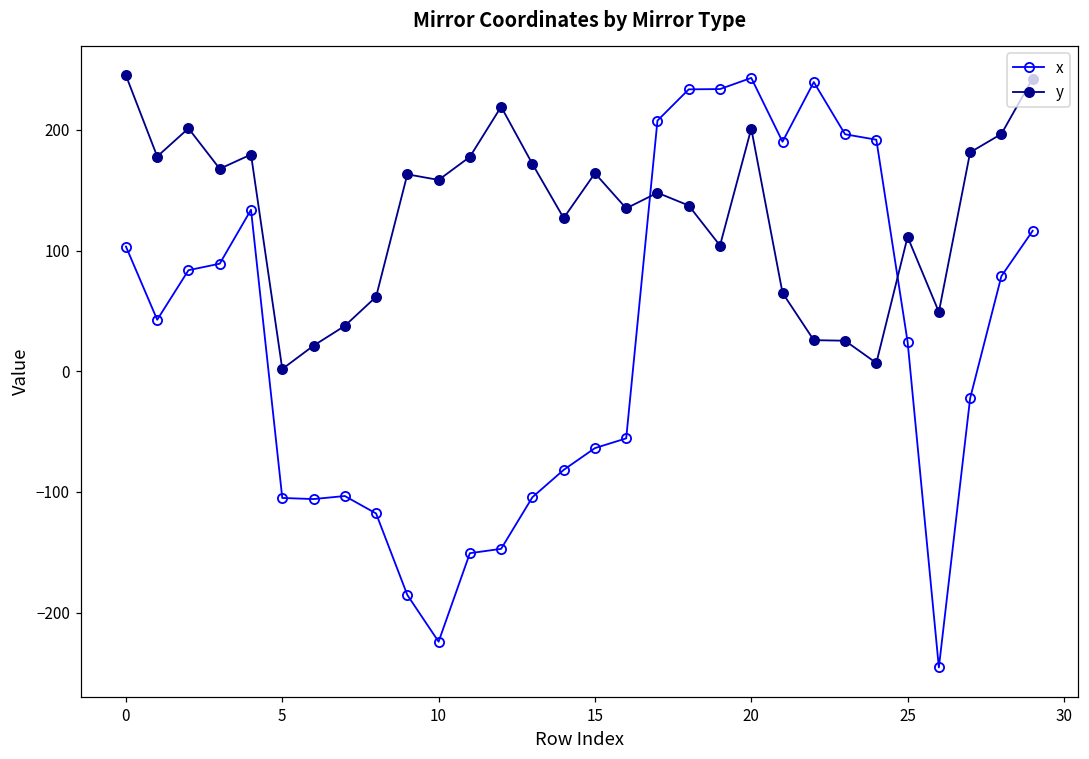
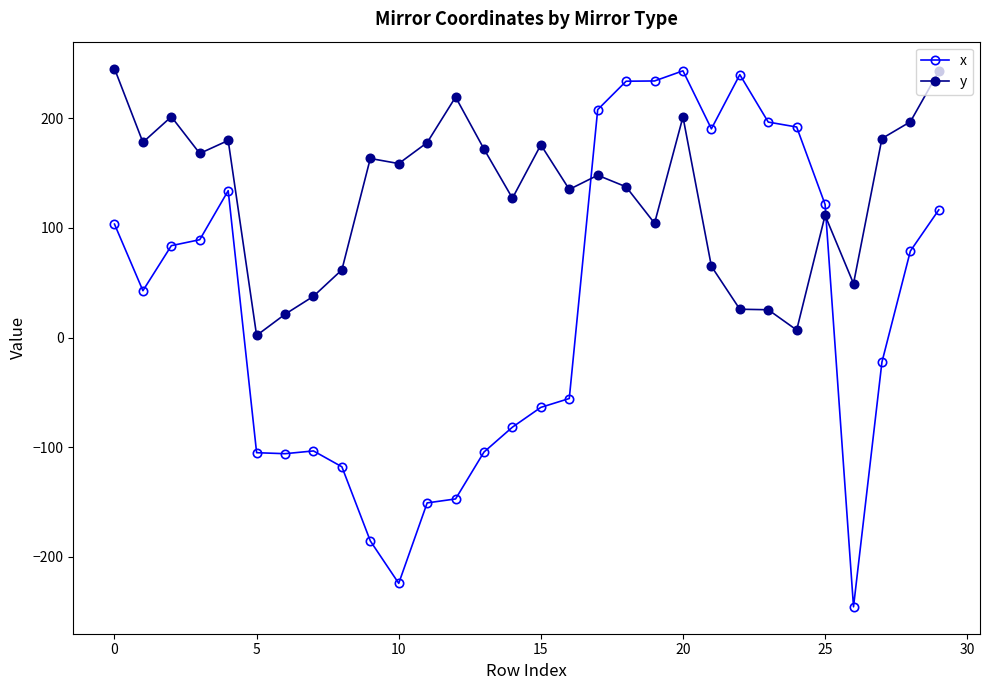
y, 15: 164 -> 176
x, 25: 24 -> 121
